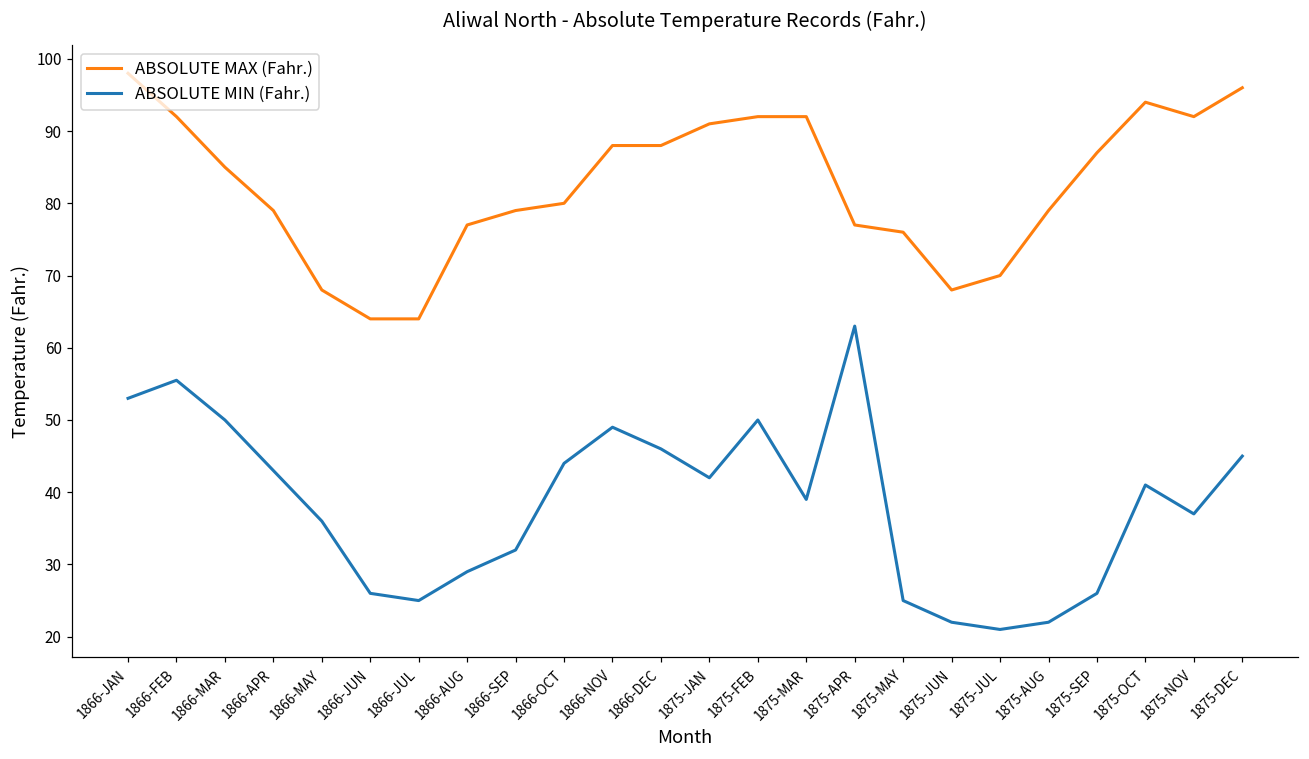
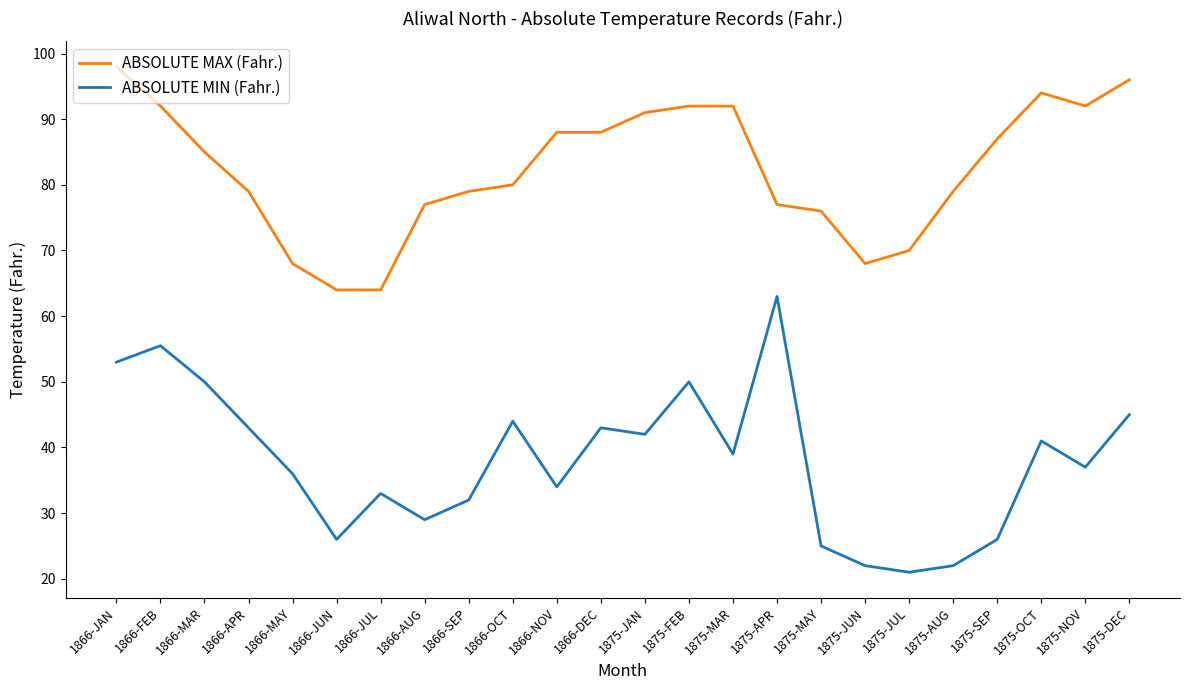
ABSOLUTE MIN (Fahr.), 1866-JUL: 25 -> 33
ABSOLUTE MIN (Fahr.), 1866-NOV: 49 -> 34
ABSOLUTE MIN (Fahr.), 1866-DEC: 46 -> 43
